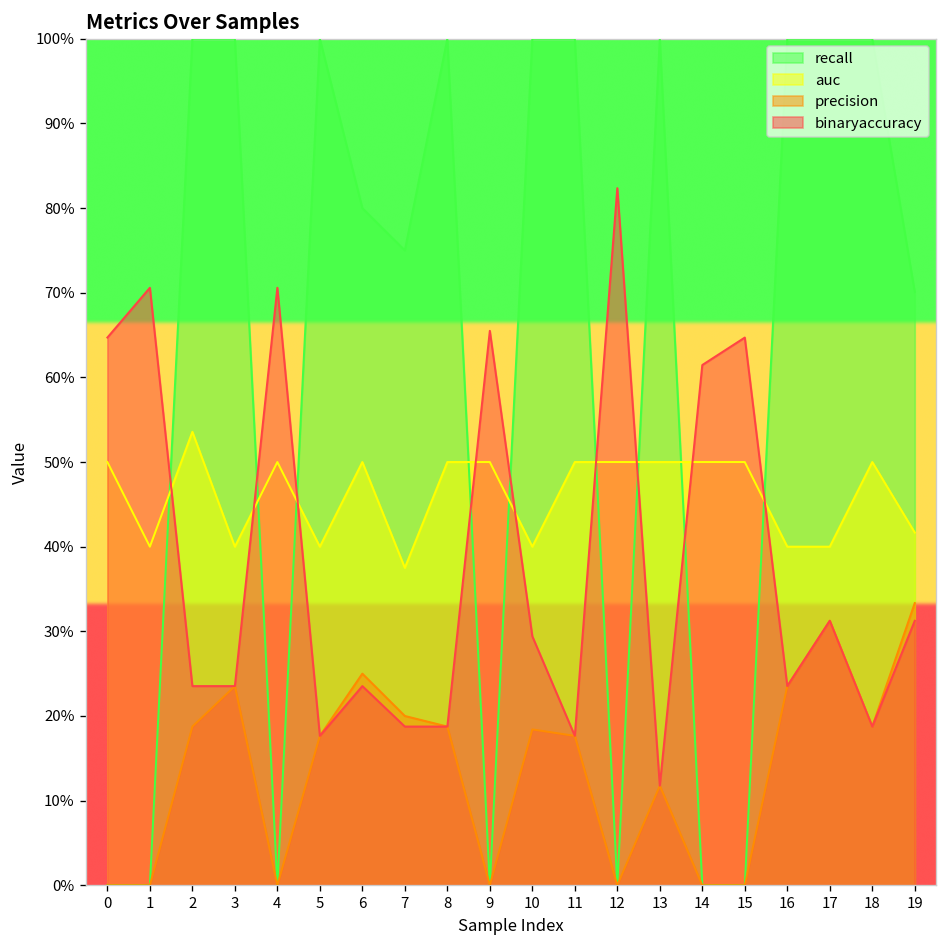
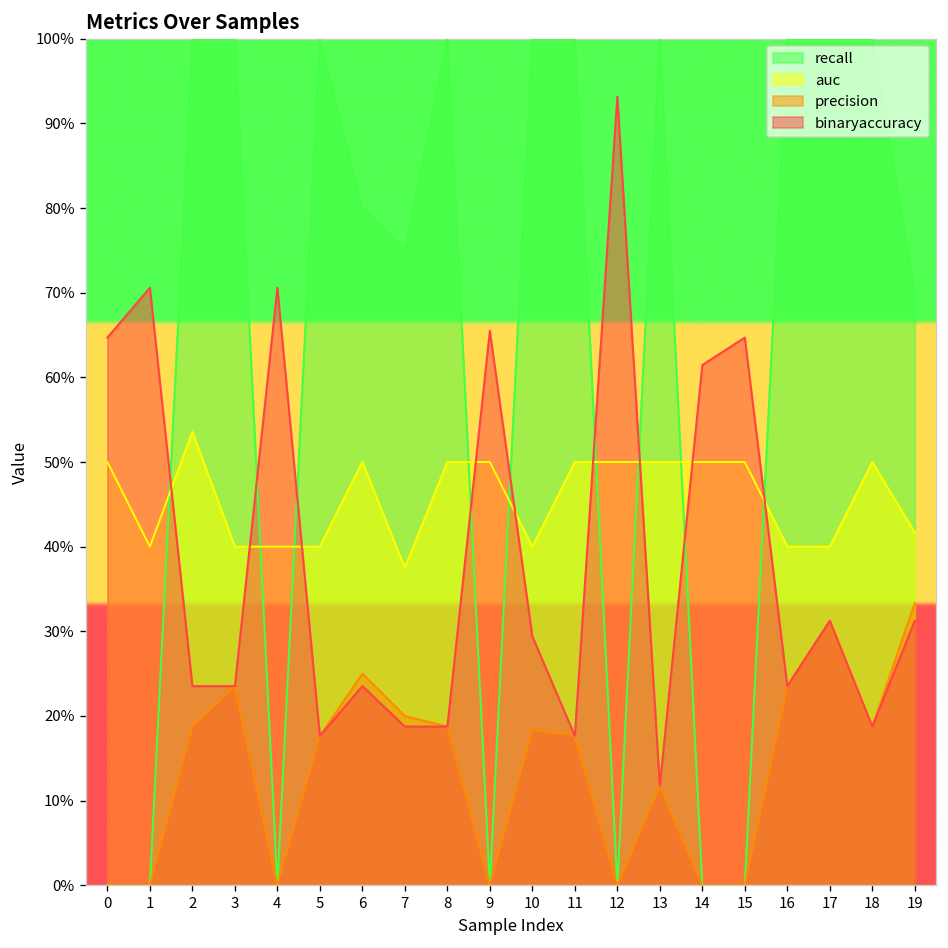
auc, 4: 50% -> 40%
binaryaccuracy, 12: 82% -> 93%
